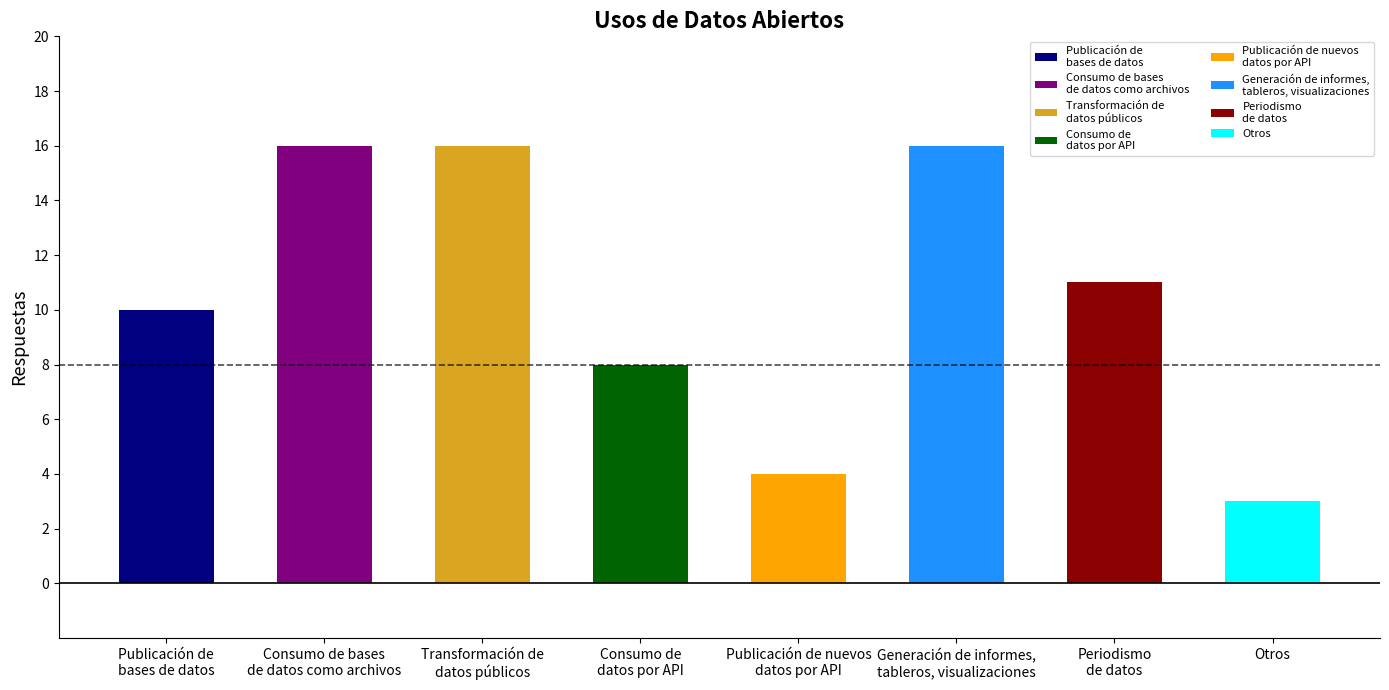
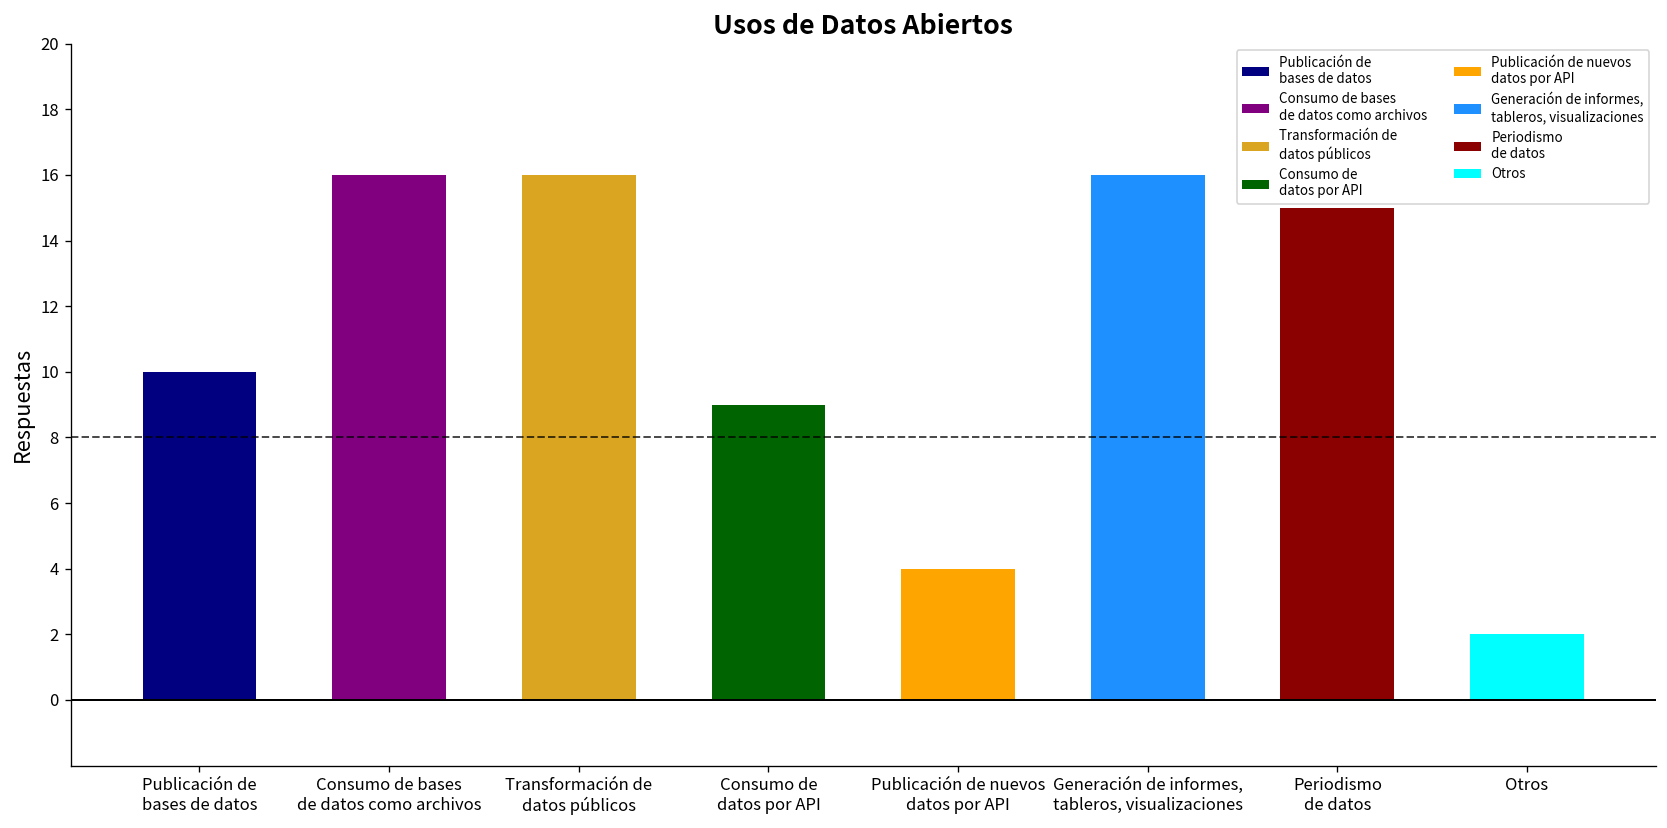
Consumo de datos por API: 8 -> 9
Periodismo de datos: 11 -> 15
Otros: 3 -> 2
